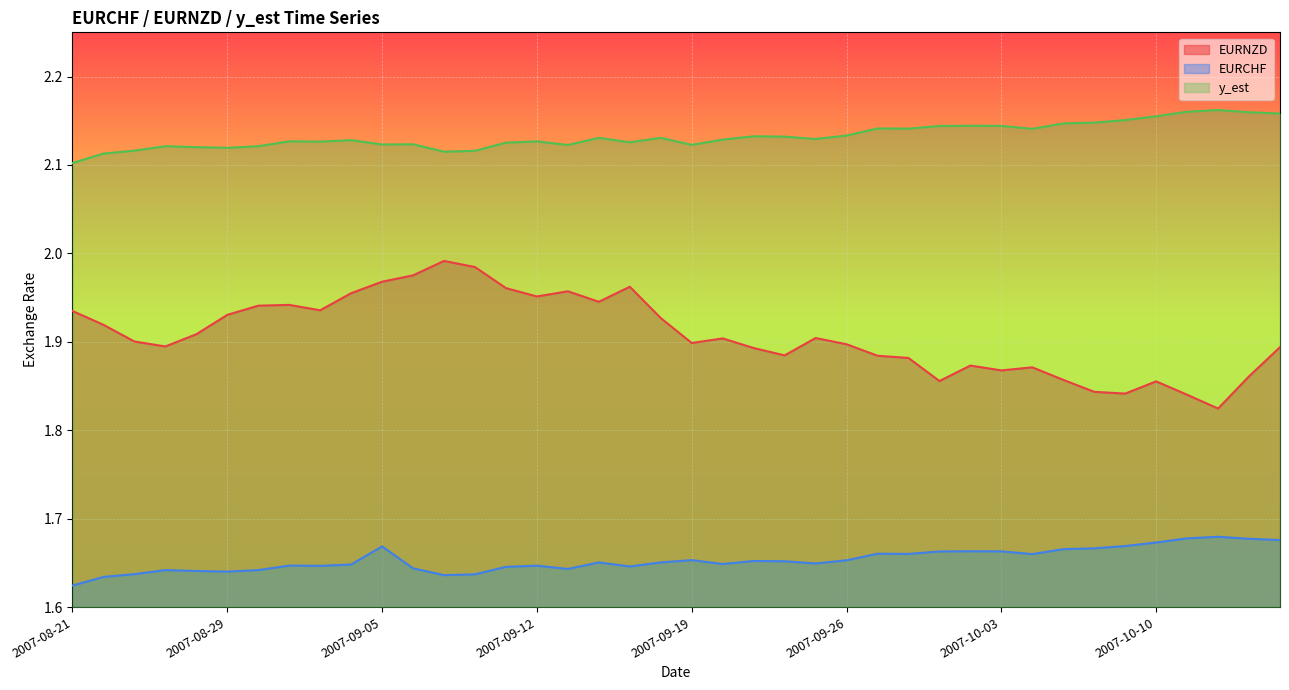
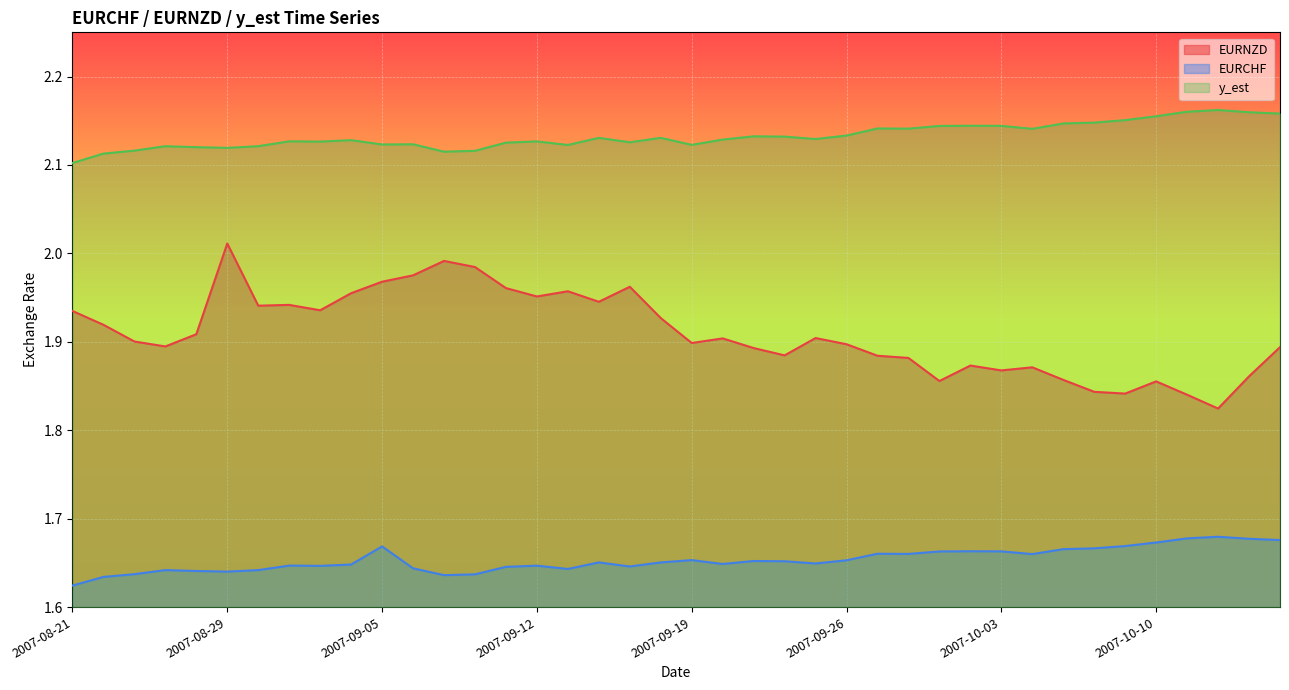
EURNZD, 2007-08-29: 1.93 -> 2.01
